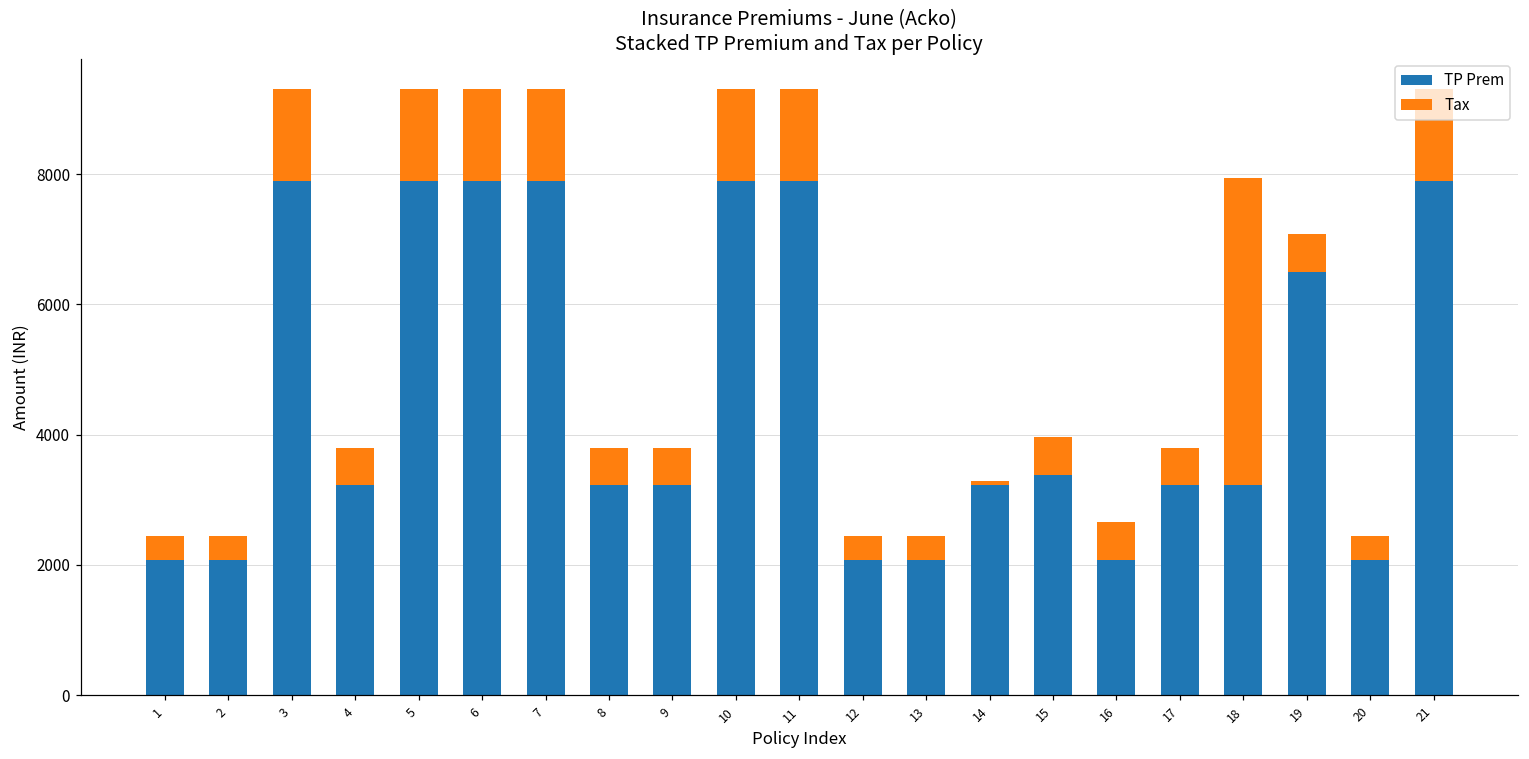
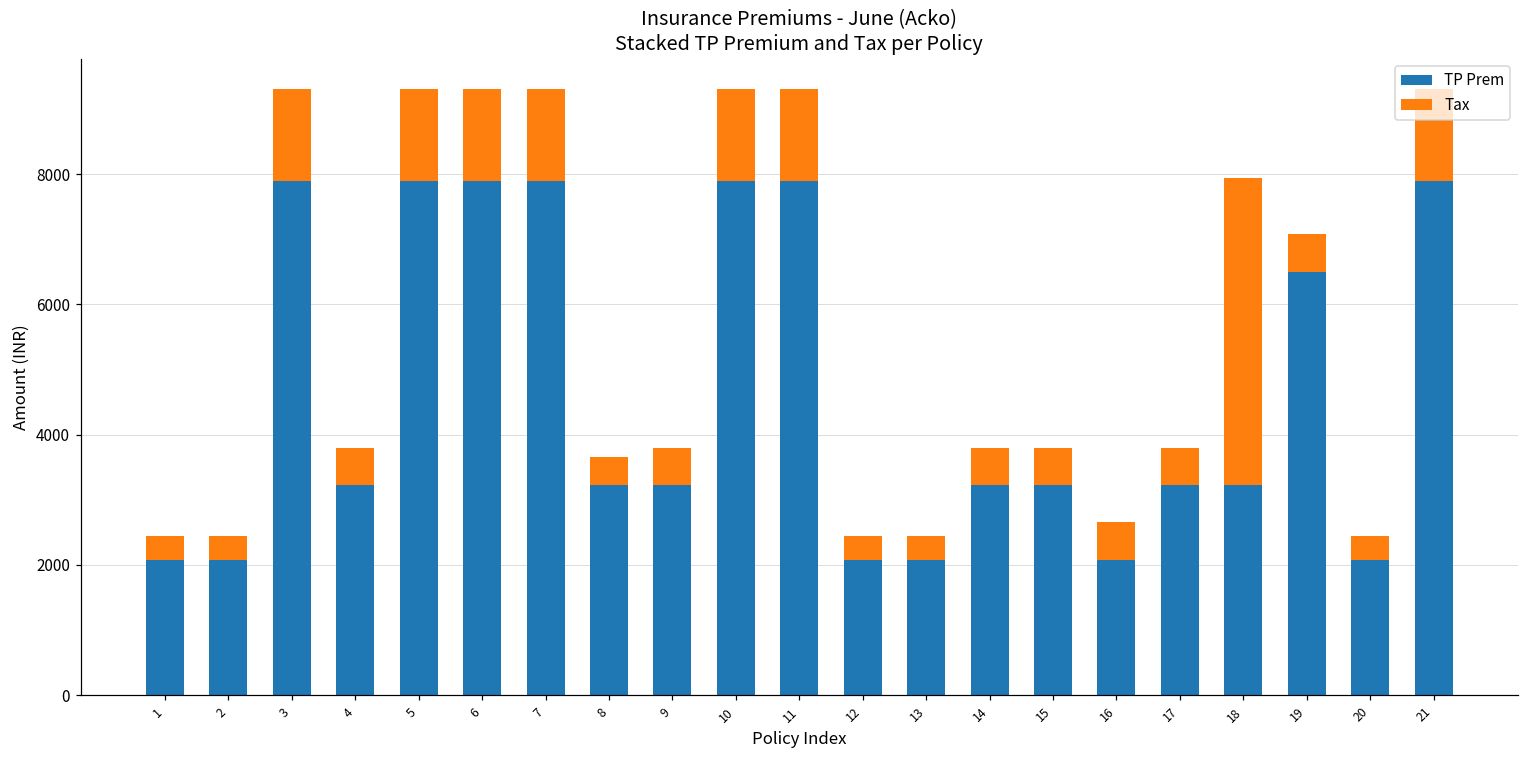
Tax, 8: 600 -> 400
Tax, 14: 100 -> 600
TP Prem, 15: 3400 -> 3200
